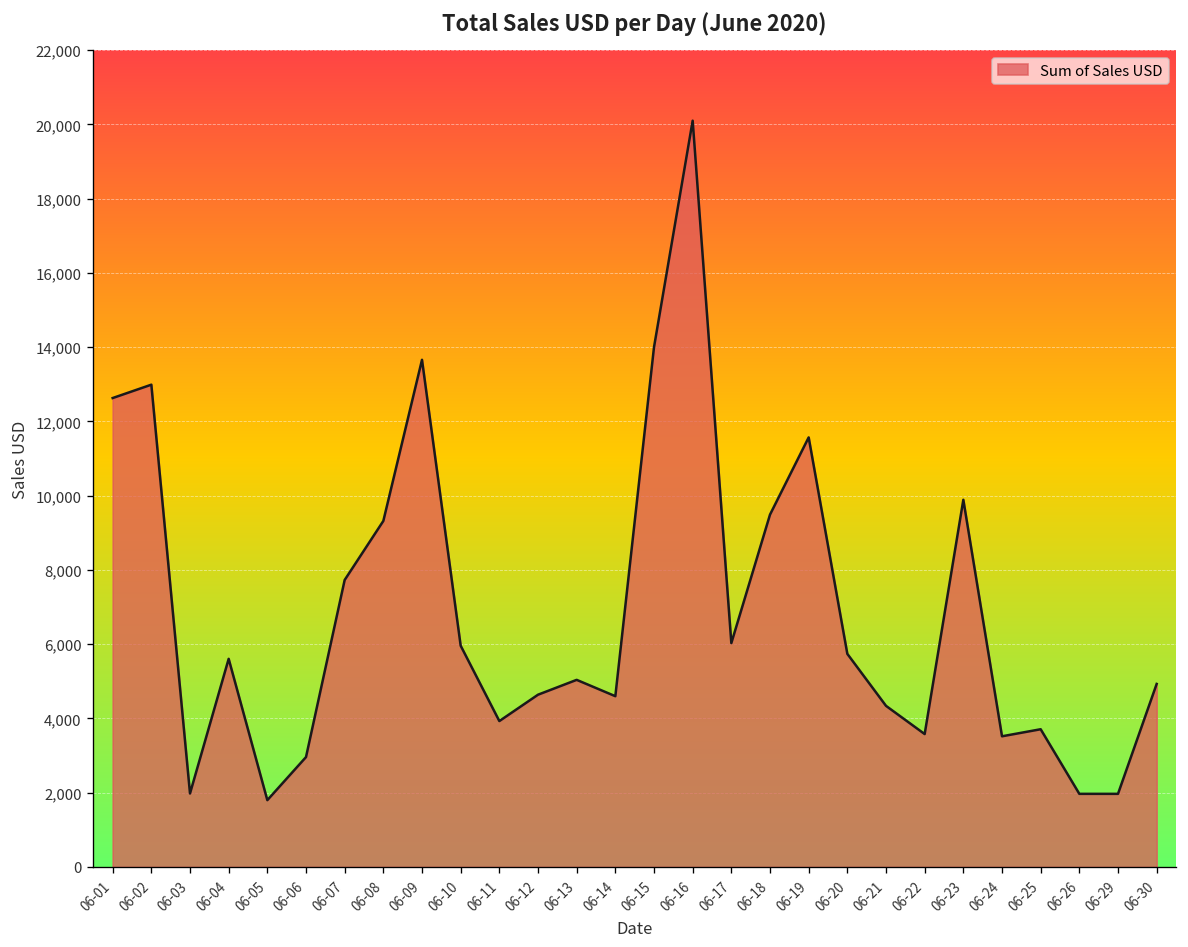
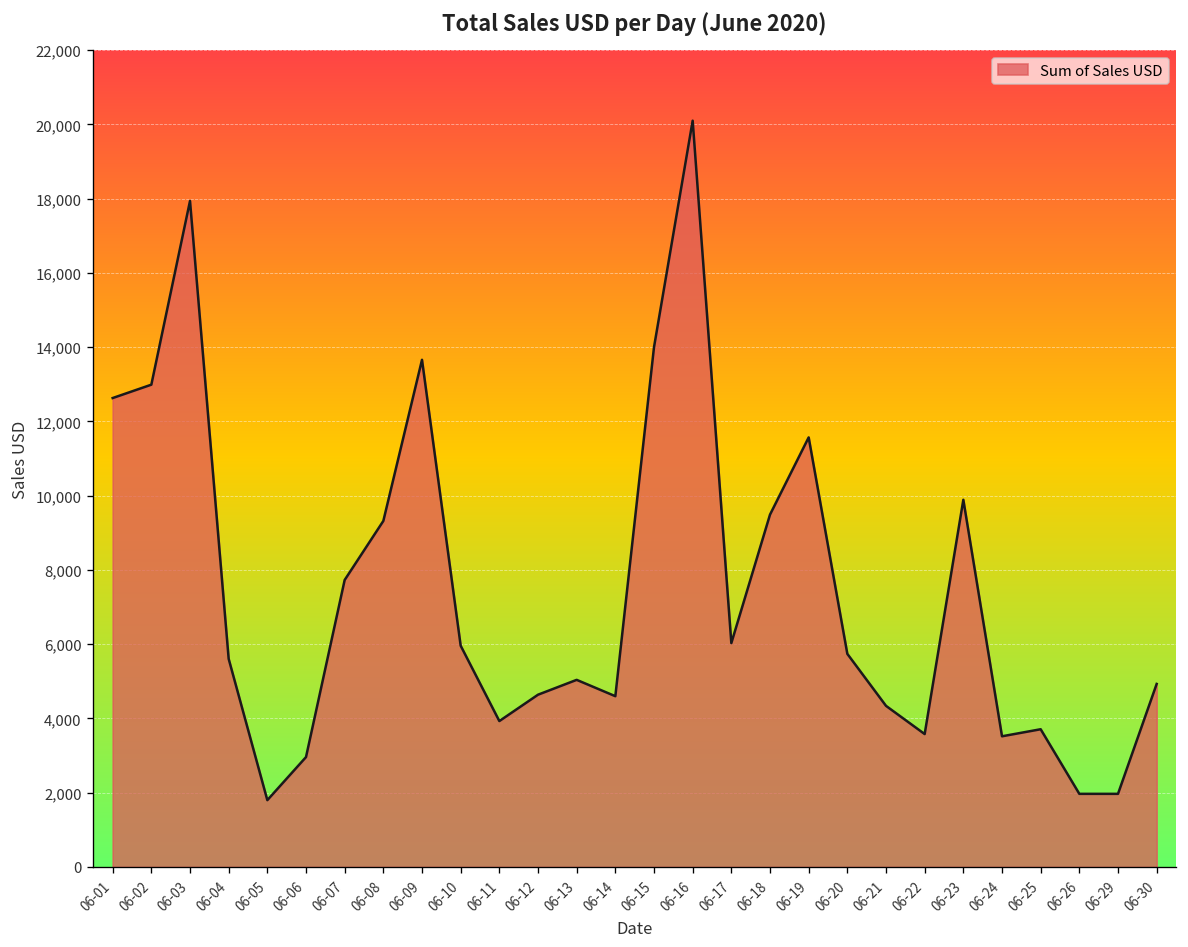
06-03: 2,000 -> 17,900
